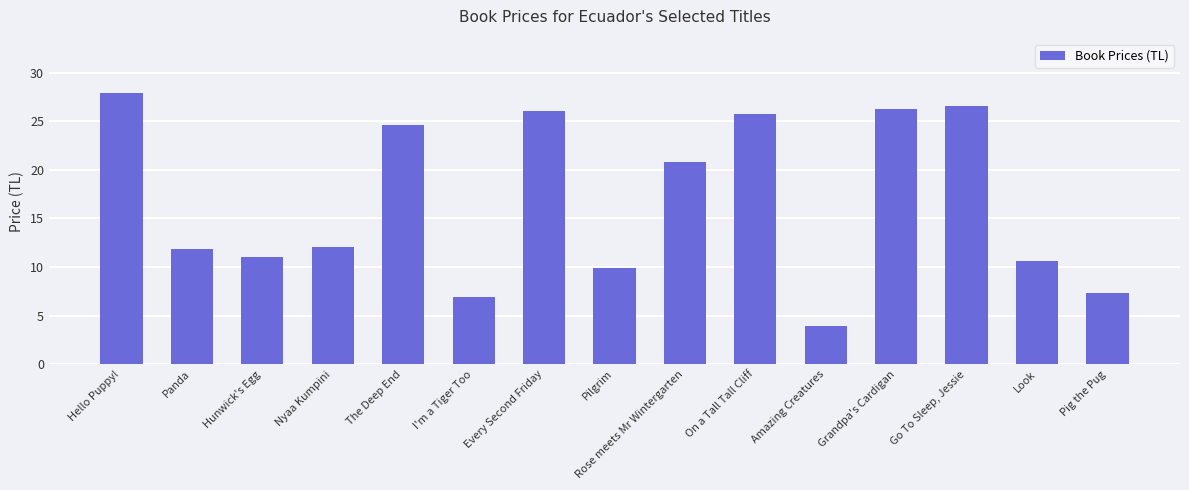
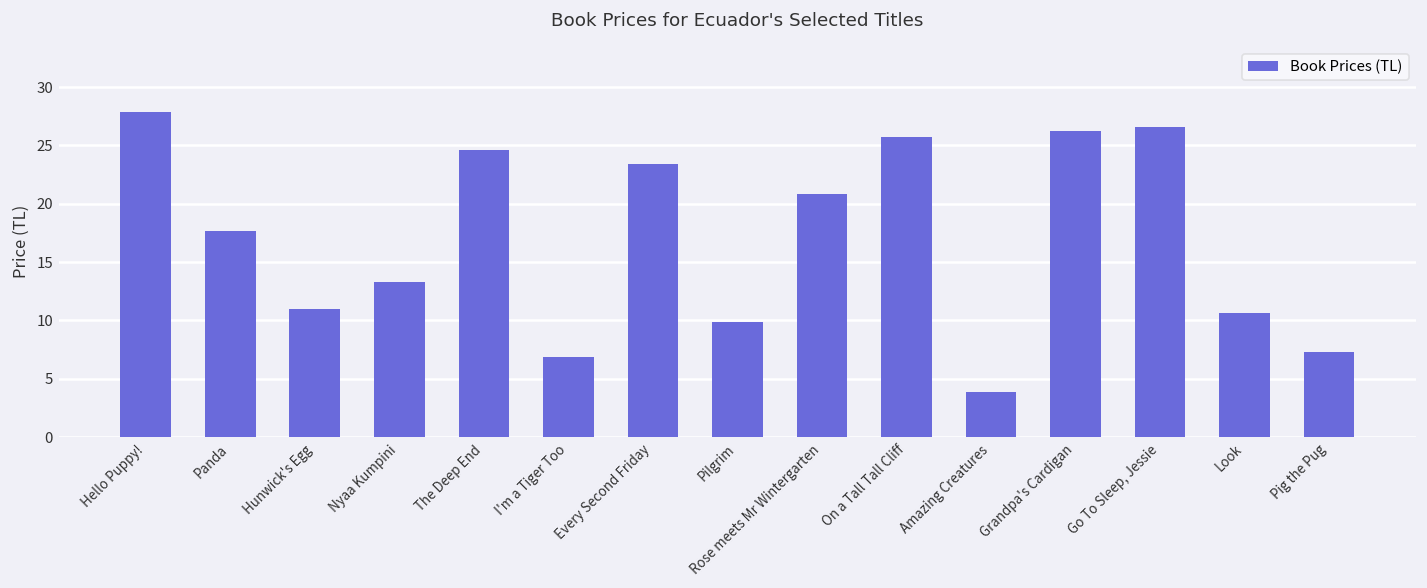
Panda: 12 -> 18
Nyaa Kumpini: 12 -> 13
Every Second Friday: 26 -> 23
